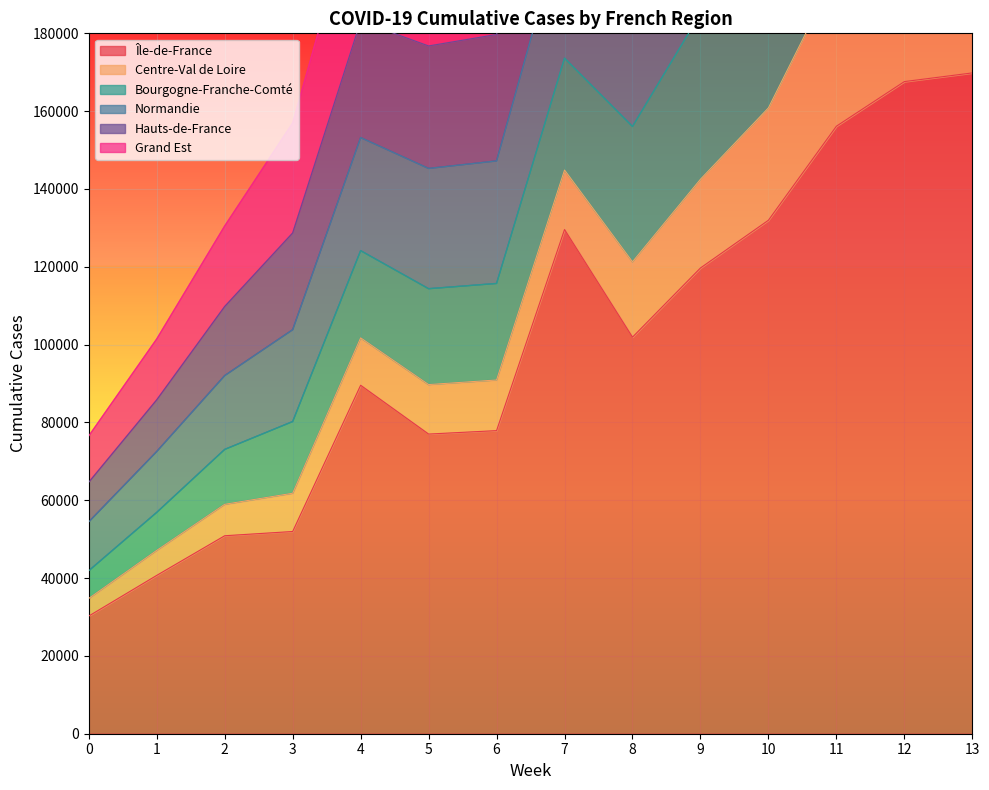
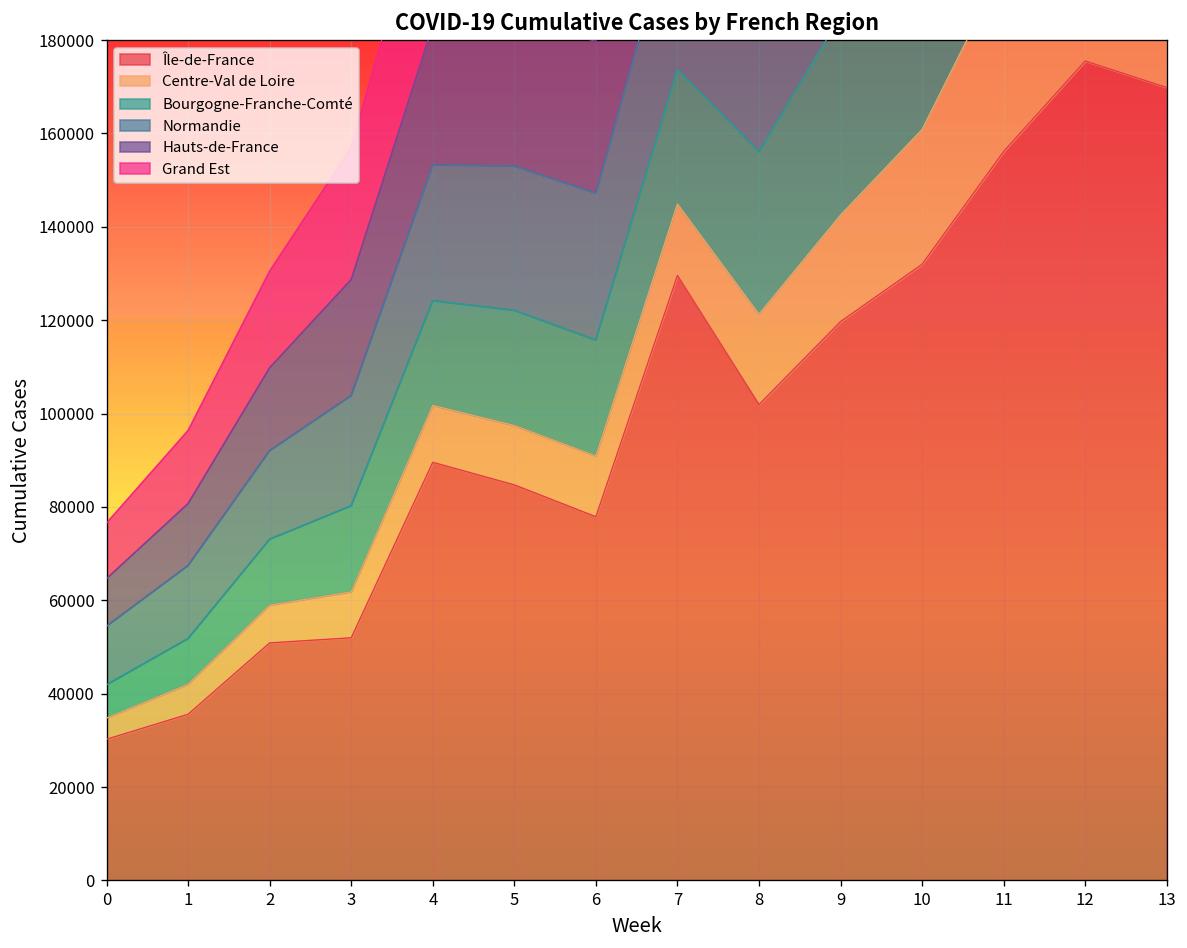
Île-de-France, 1: 41000 -> 36000
Île-de-France, 5: 77000 -> 85000
Île-de-France, 12: 168000 -> 176000
